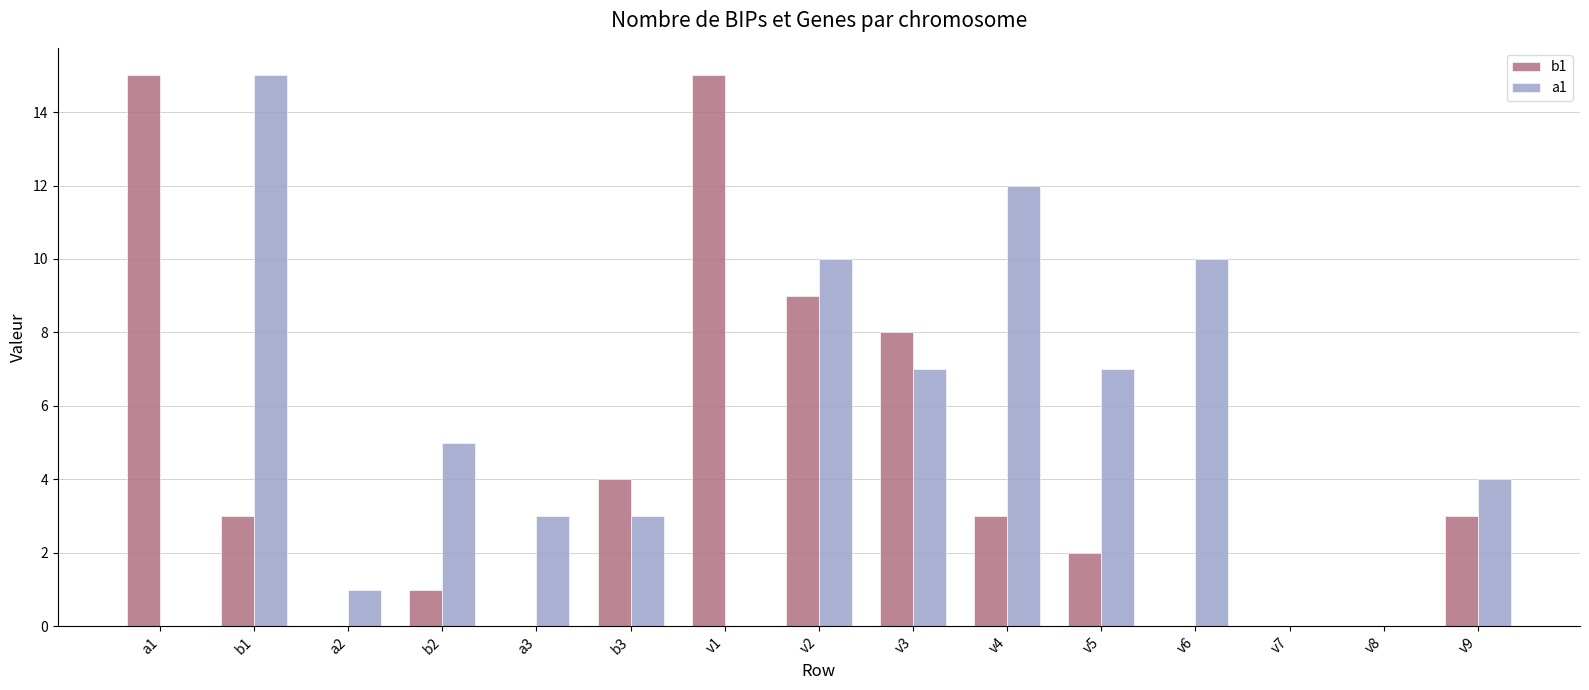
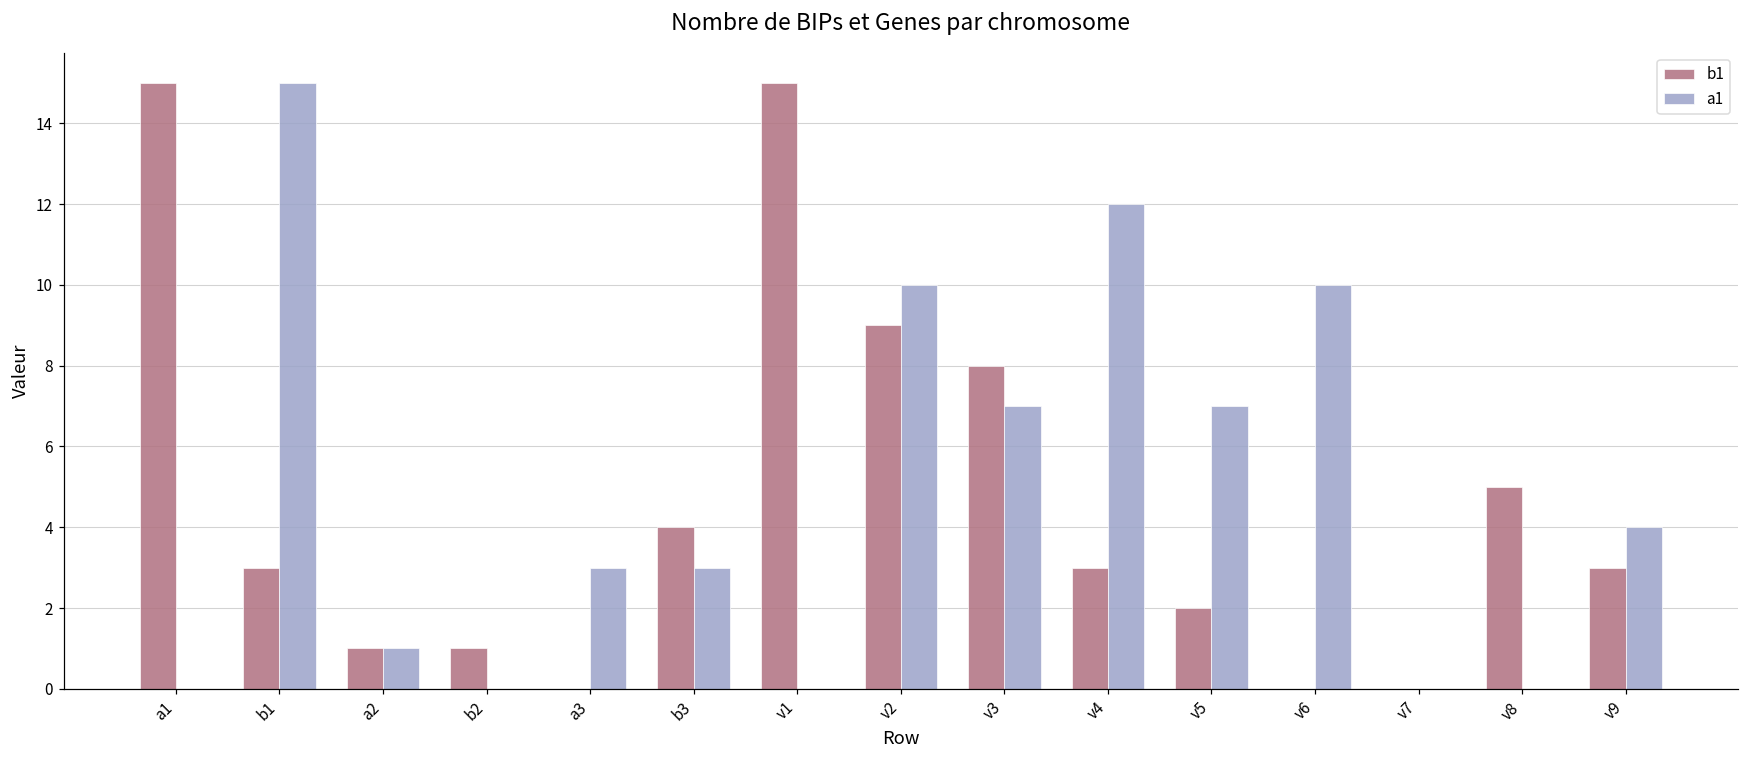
b1, a2: 0 -> 1
a1, b2: 5 -> 0
b1, v8: 0 -> 5
